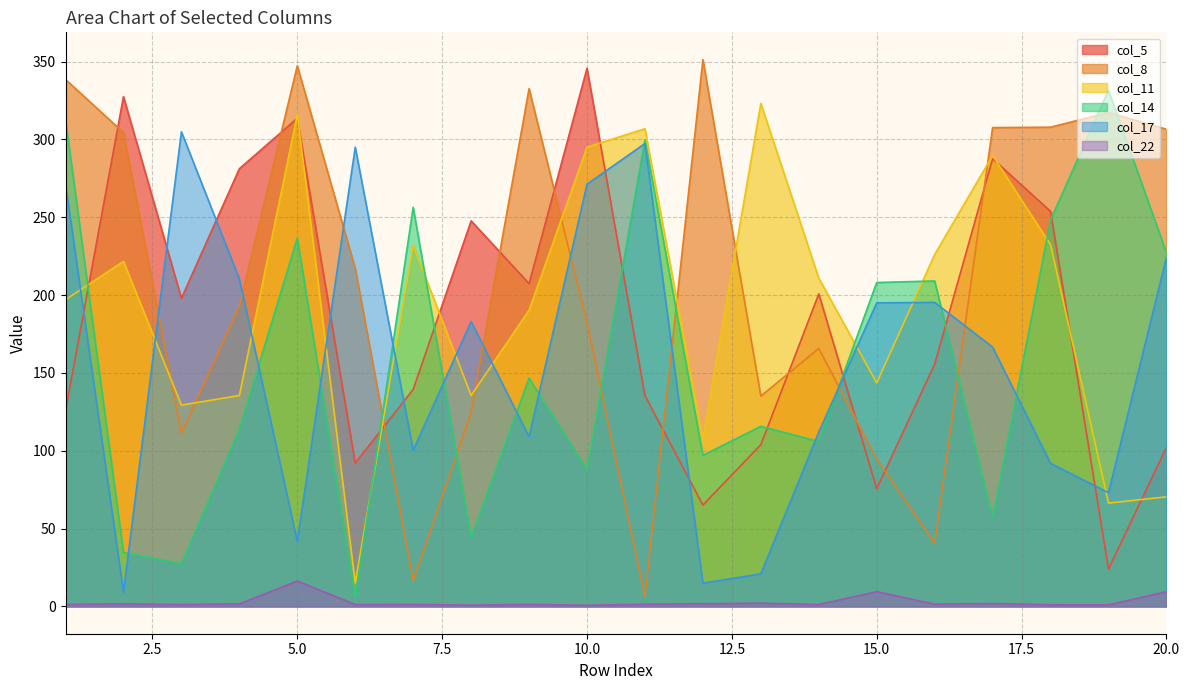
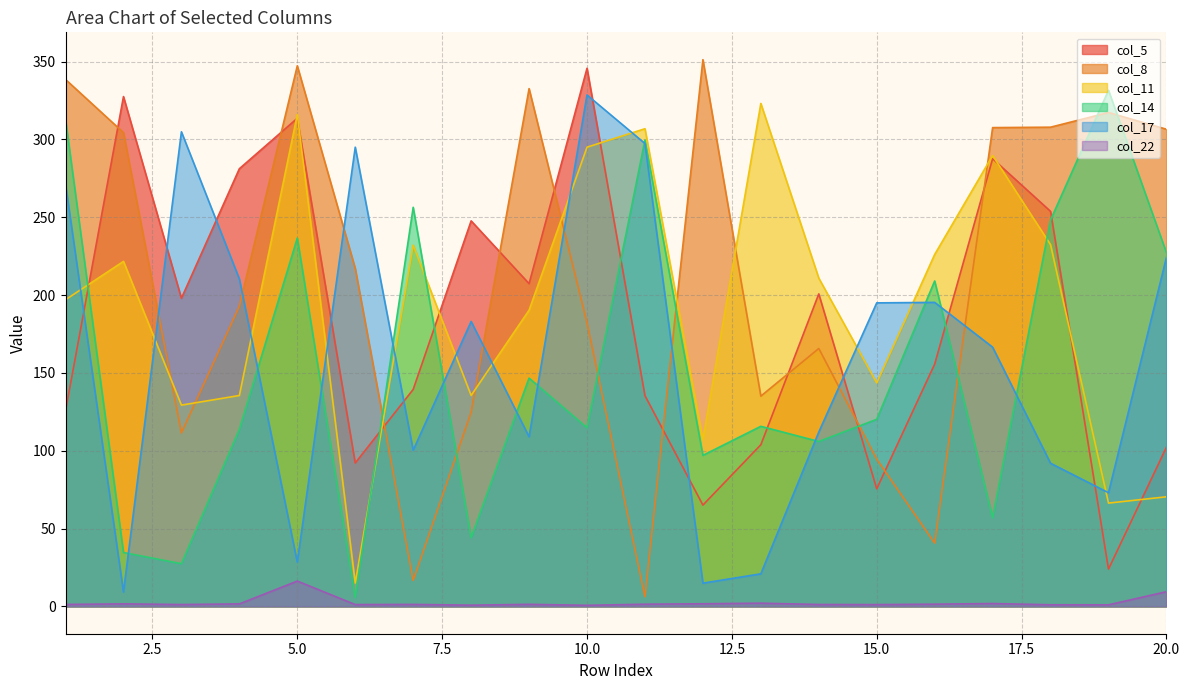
col_17, 5.0: 42 -> 28
col_14, 10.0: 88 -> 115
col_17, 10.0: 271 -> 329
col_14, 15.0: 208 -> 120
col_22, 15.0: 9 -> 1
